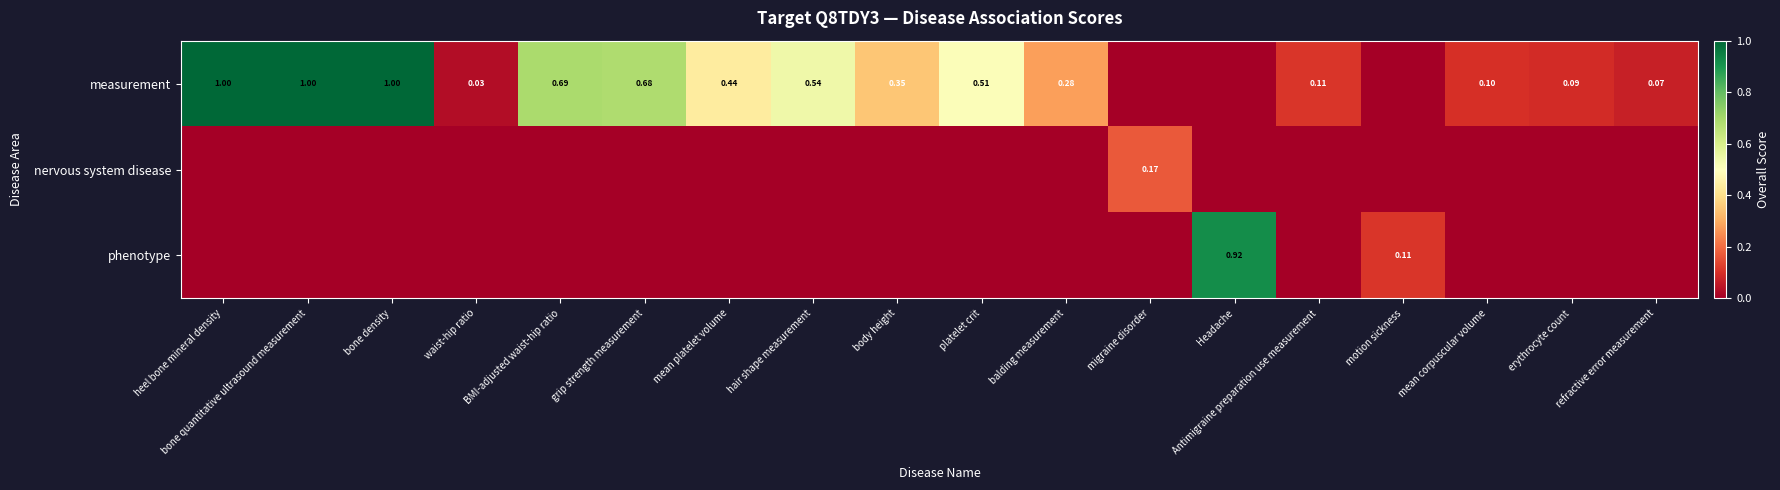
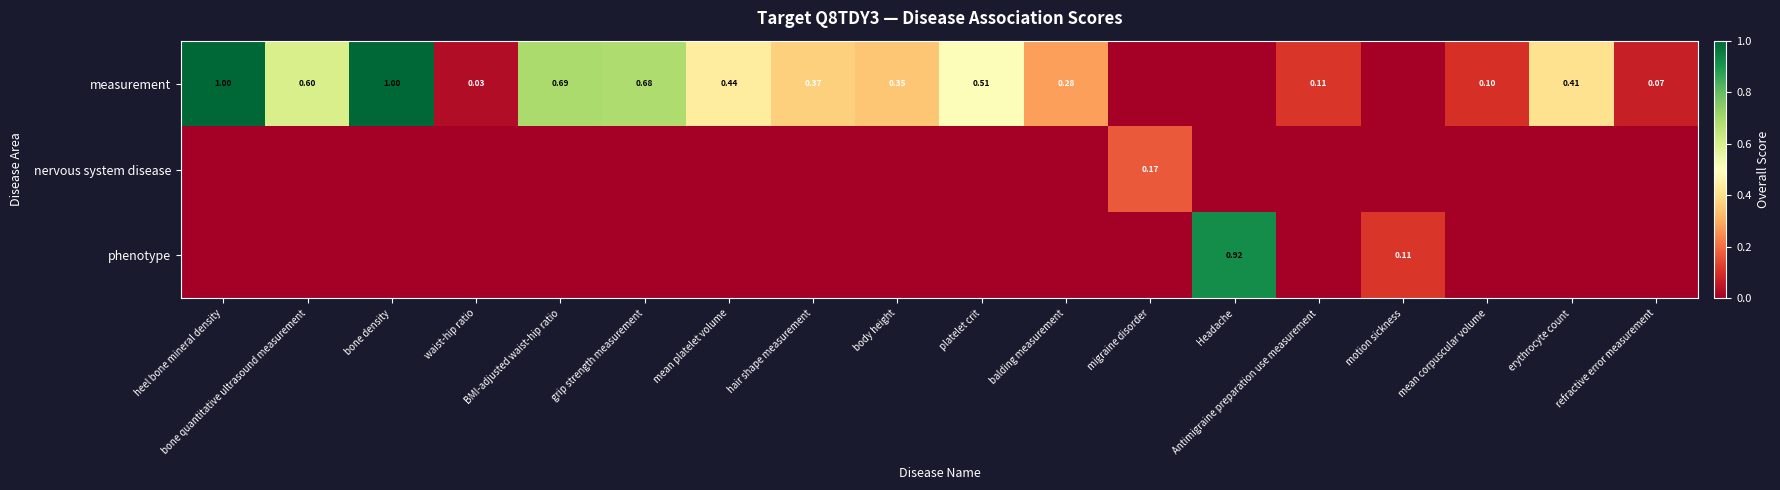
measurement, bone quantitative ultrasound measurement: 1.00 -> 0.60
measurement, hair shape measurement: 0.54 -> 0.37
measurement, erythrocyte count: 0.09 -> 0.41
